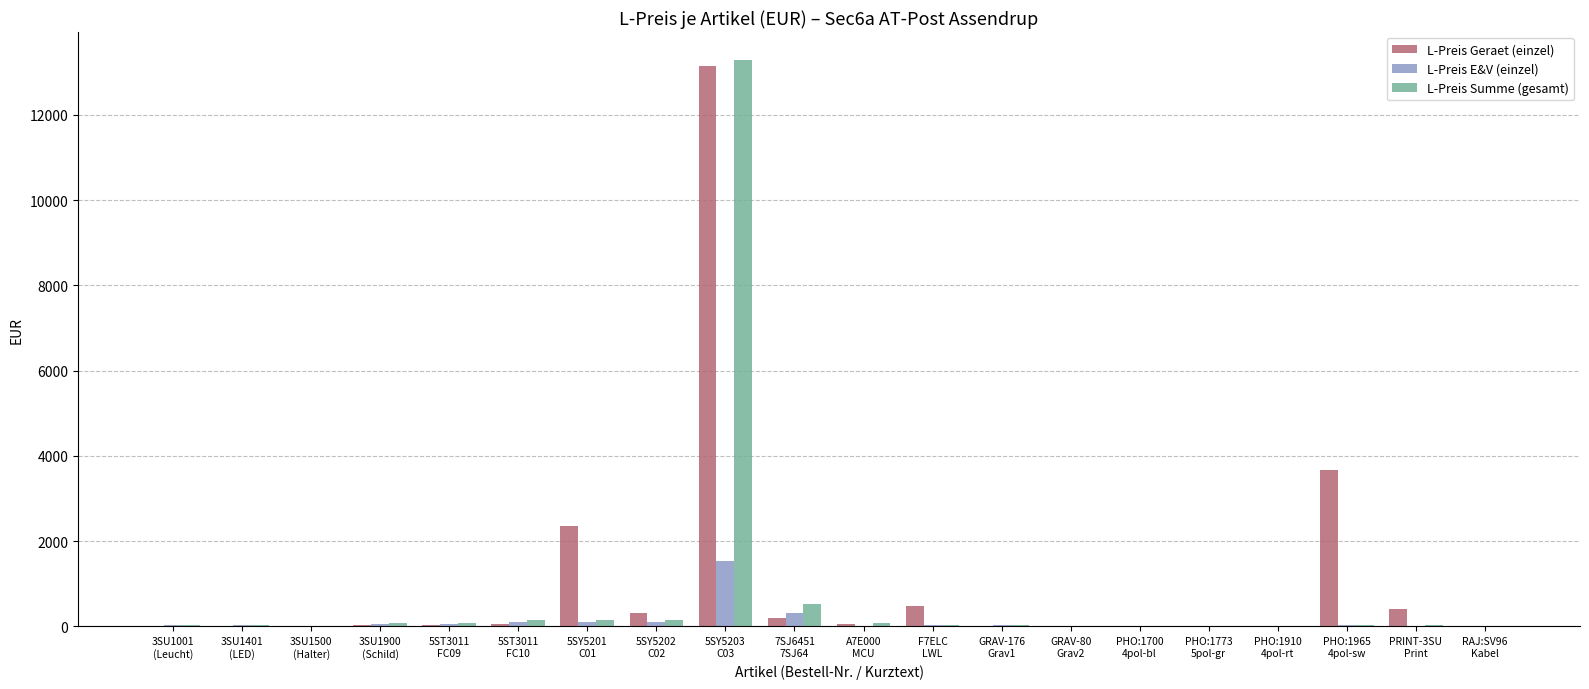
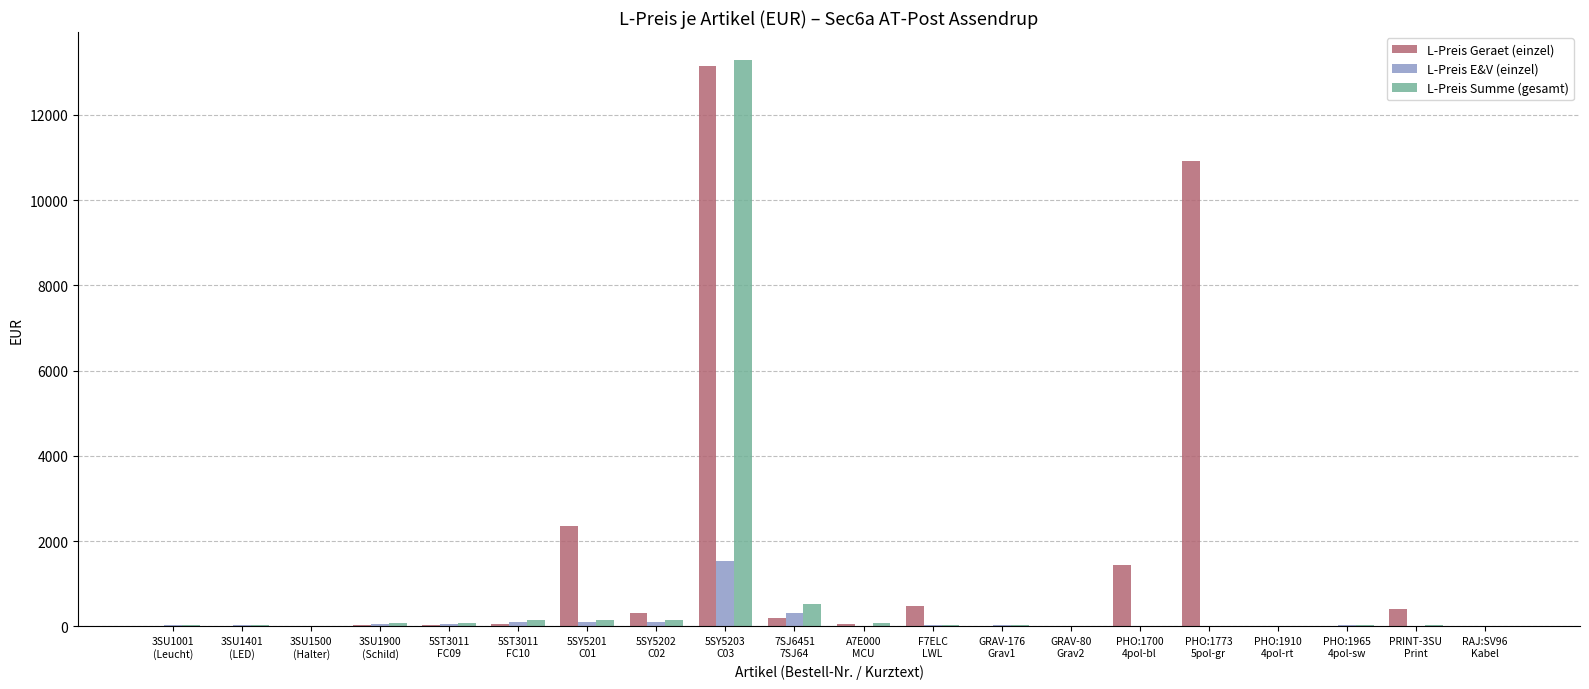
L-Preis Geraet (einzel), PHO:1700 4pol-bl: 0 -> 1400
L-Preis Geraet (einzel), PHO:1773 5pol-gr: 0 -> 10900
L-Preis Geraet (einzel), PHO:1965 4pol-sw: 3700 -> 0
